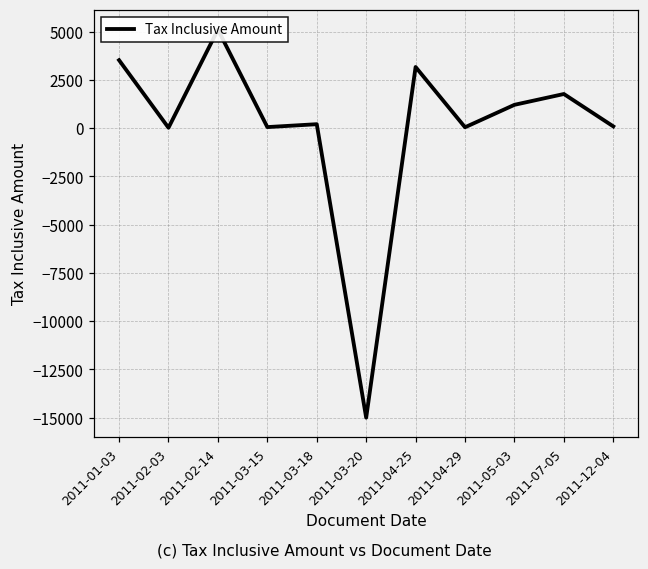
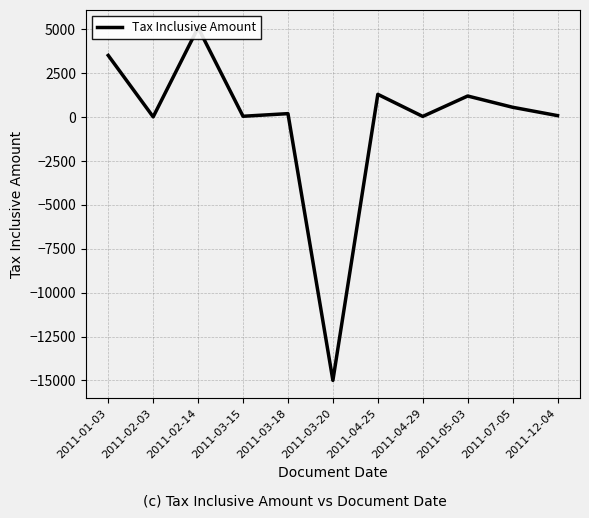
2011-04-25: 3200 -> 1300
2011-07-05: 1800 -> 600
